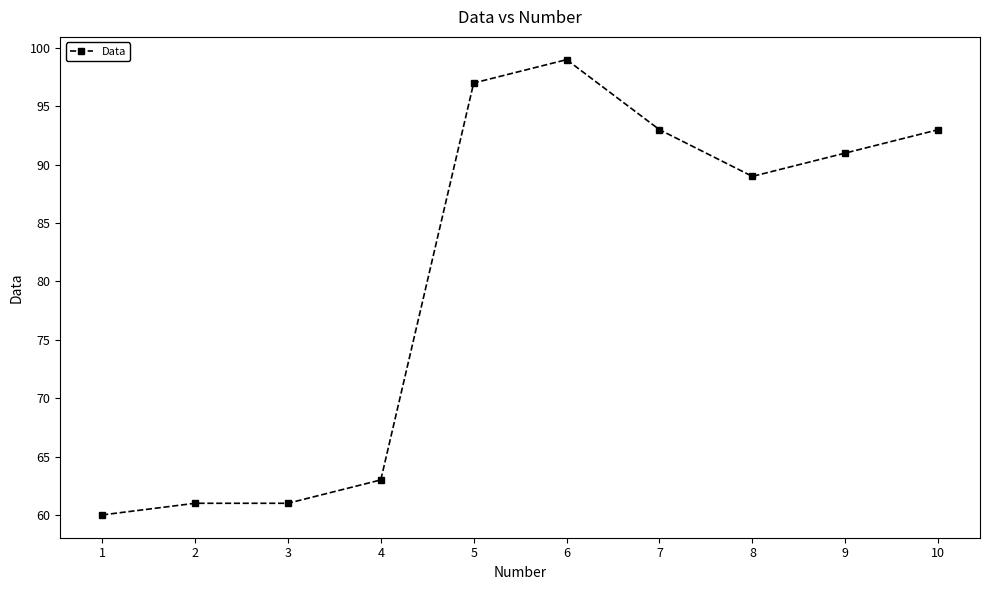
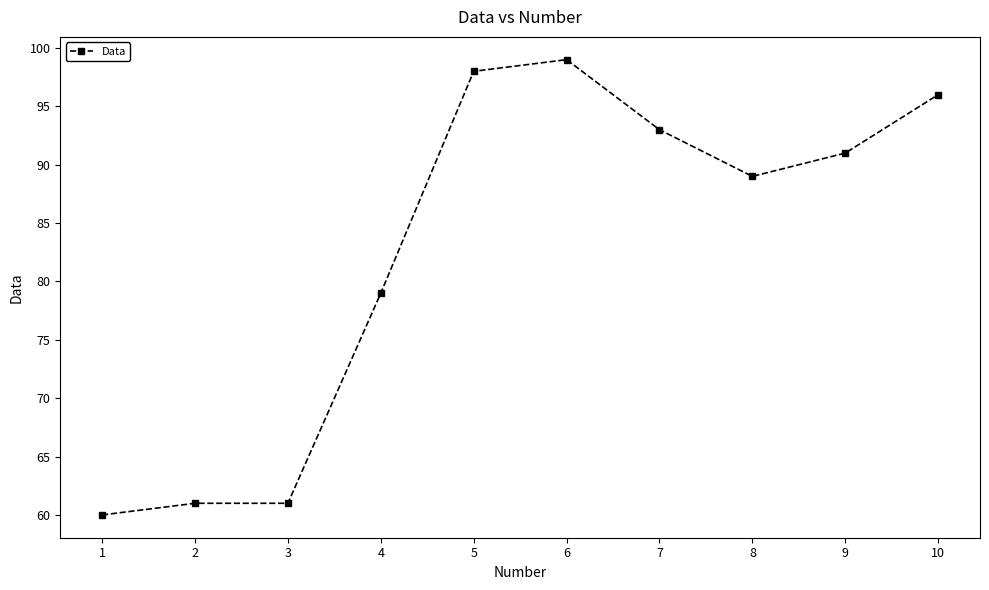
4: 63 -> 79
5: 97 -> 98
10: 93 -> 96
